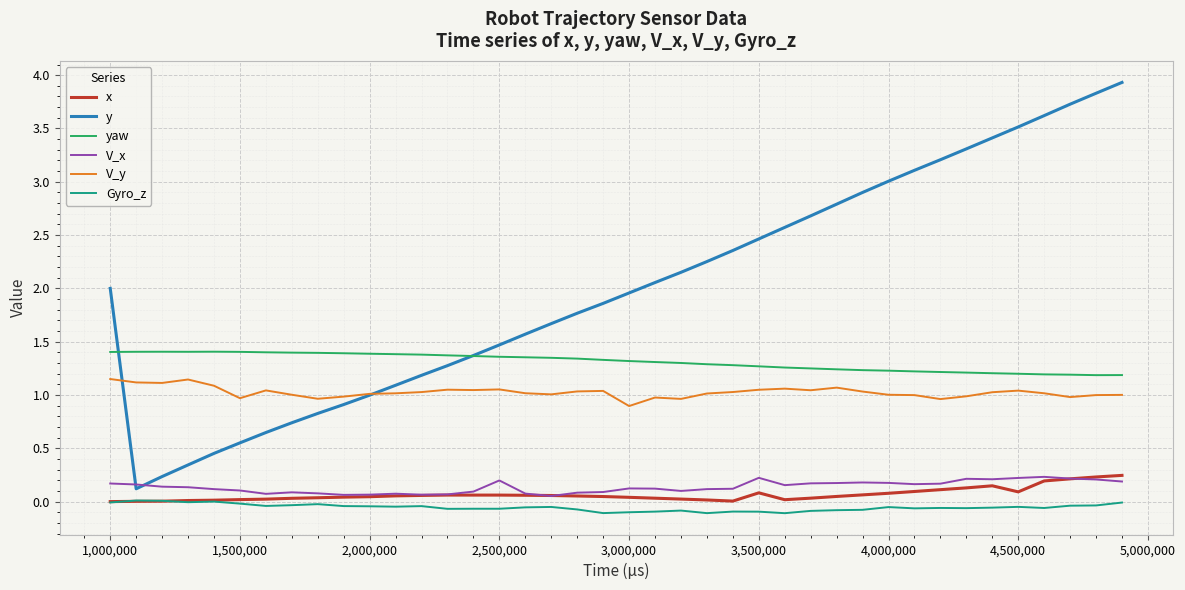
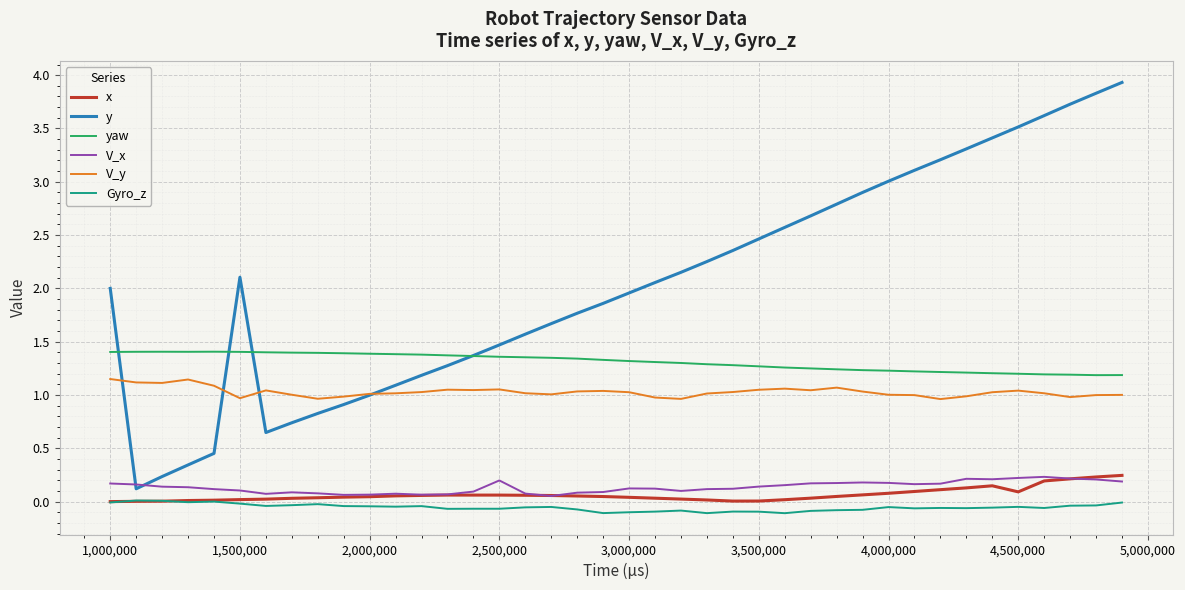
y, 1,500,000: 0.55 -> 2.10
V_y, 3,000,000: 0.90 -> 1.03
x, 3,500,000: 0.08 -> 0.01
V_x, 3,500,000: 0.22 -> 0.14
